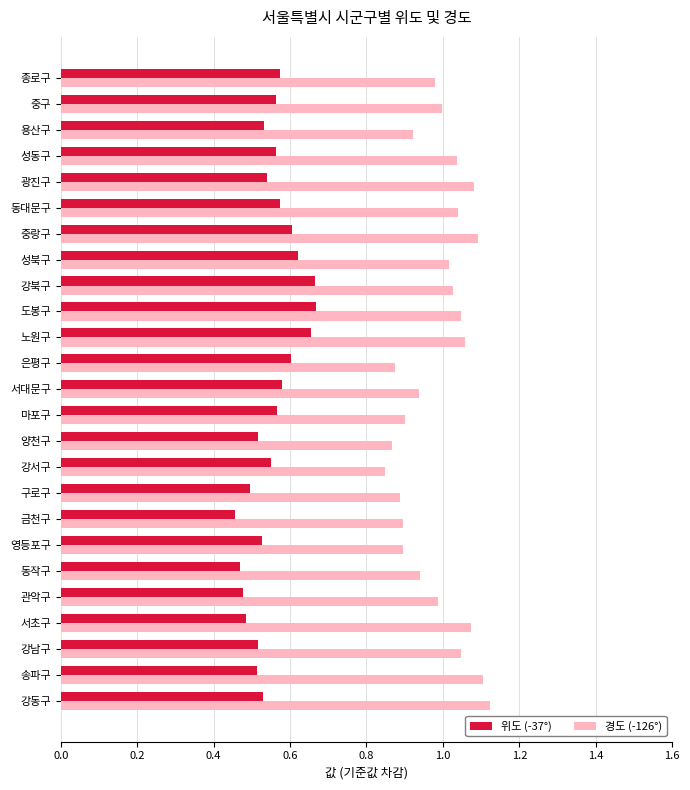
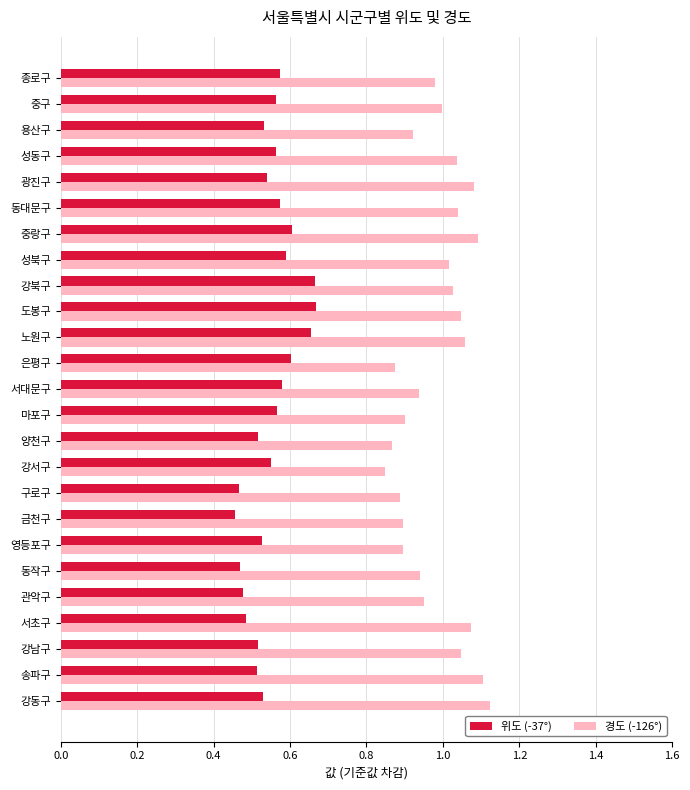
위도 (-37°), 성북구: 0.62 -> 0.59
위도 (-37°), 구로구: 0.50 -> 0.47
경도 (-126°), 관악구: 0.99 -> 0.95
